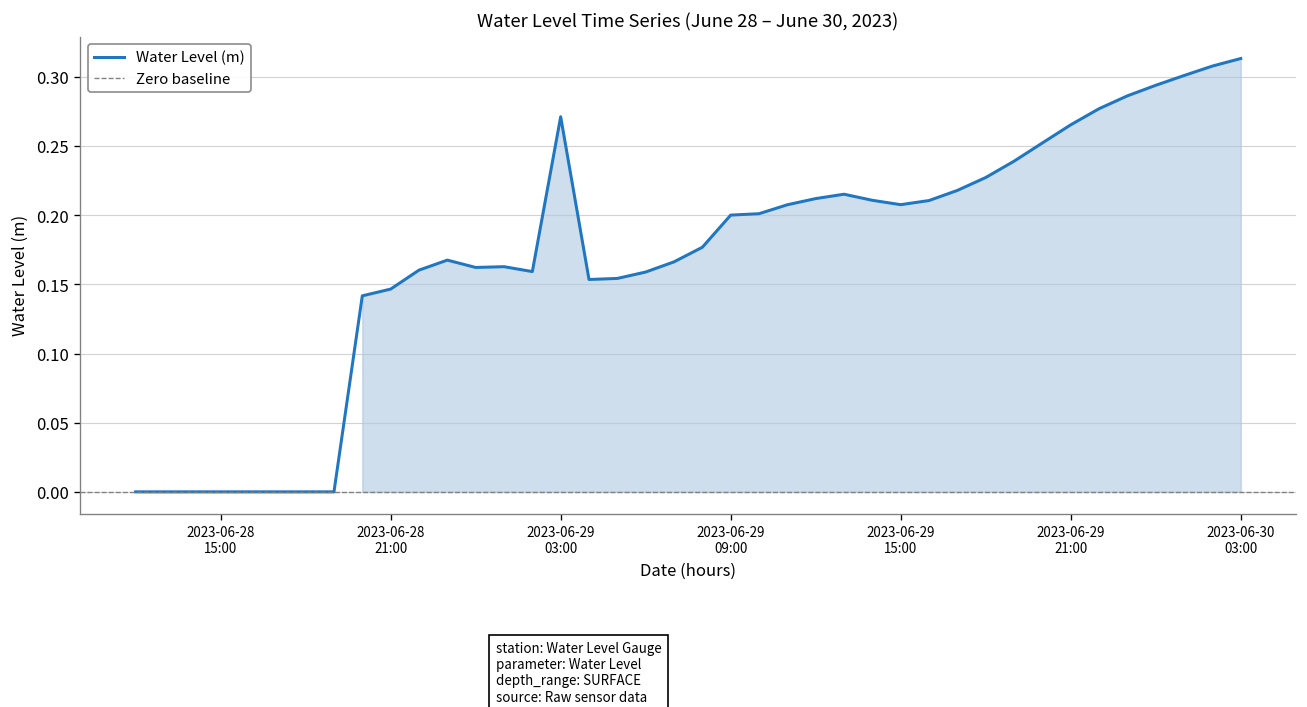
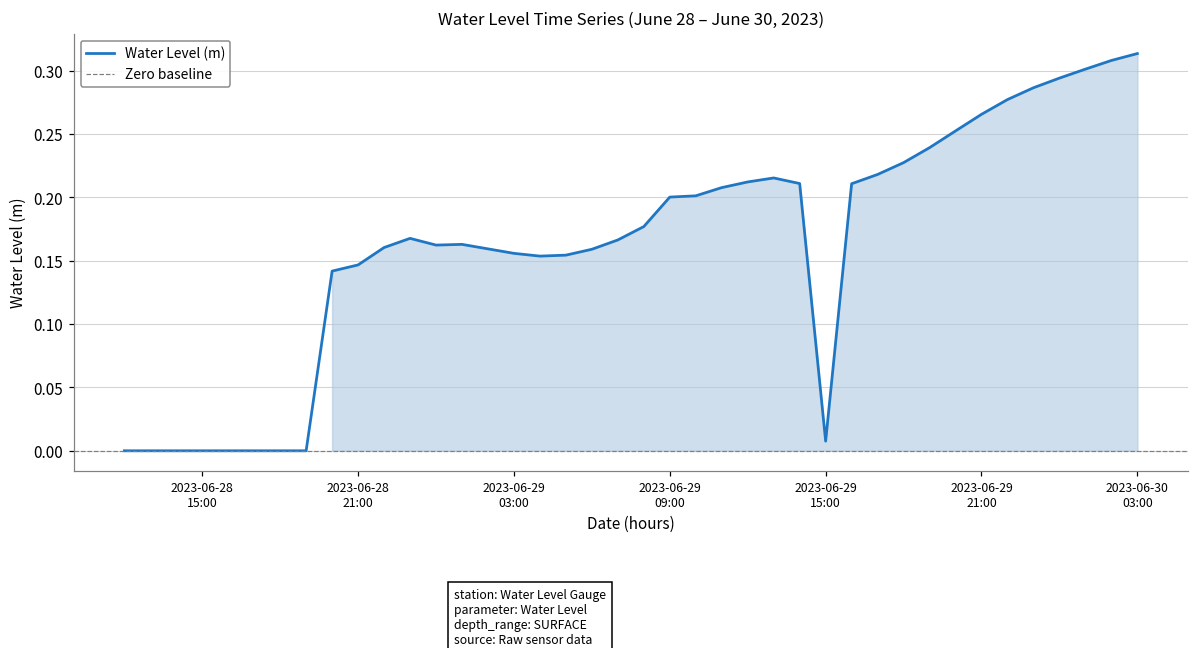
Water Level (m), 2023-06-29 03:00: 0.271 -> 0.156
Water Level (m), 2023-06-29 15:00: 0.208 -> 0.008
